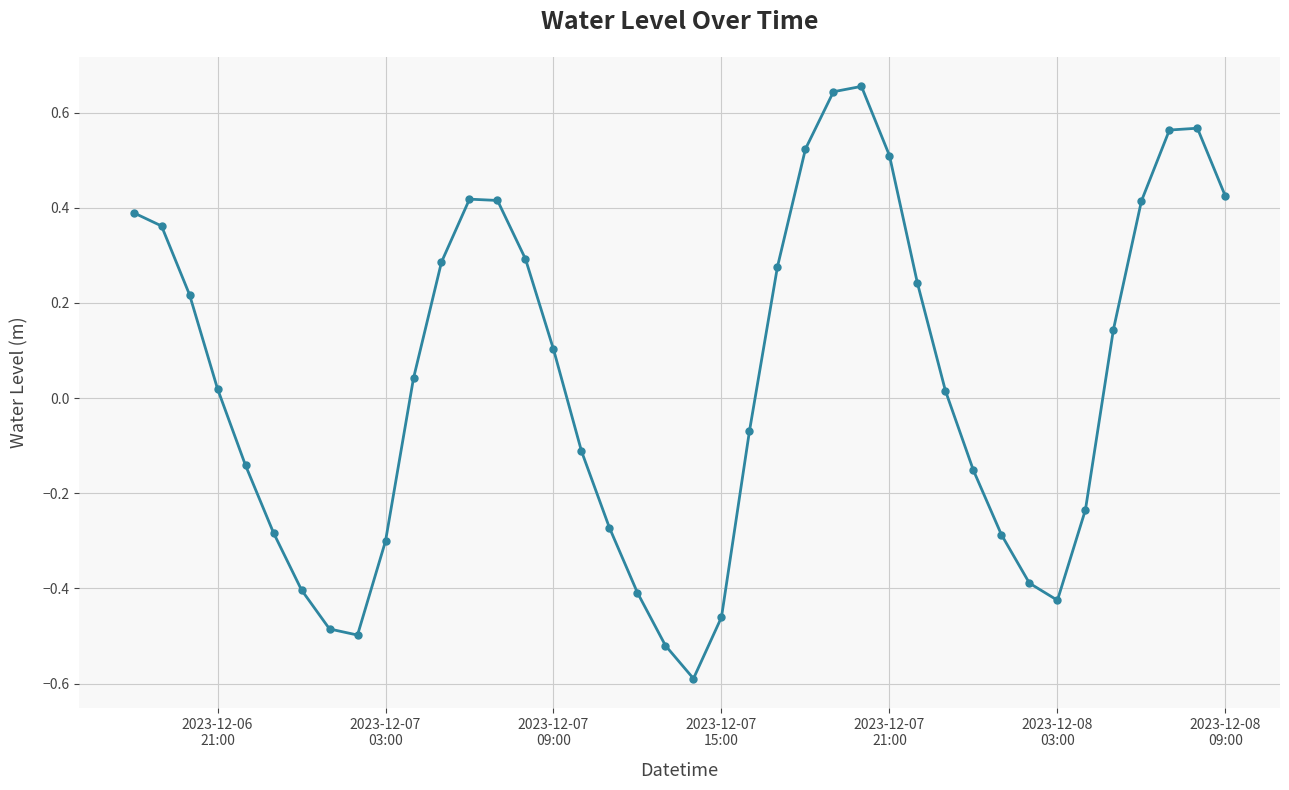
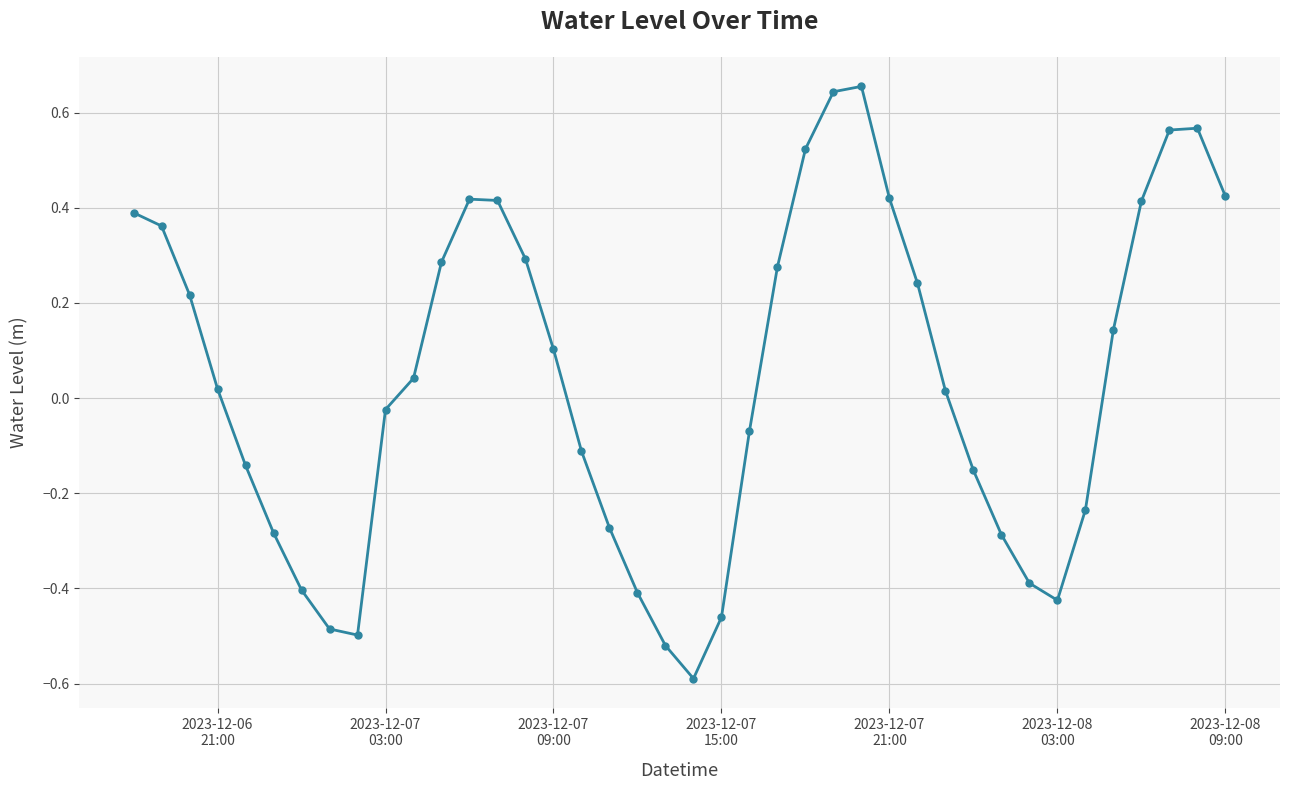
2023-12-07 03:00: -0.30 -> -0.02
2023-12-07 21:00: 0.51 -> 0.42
